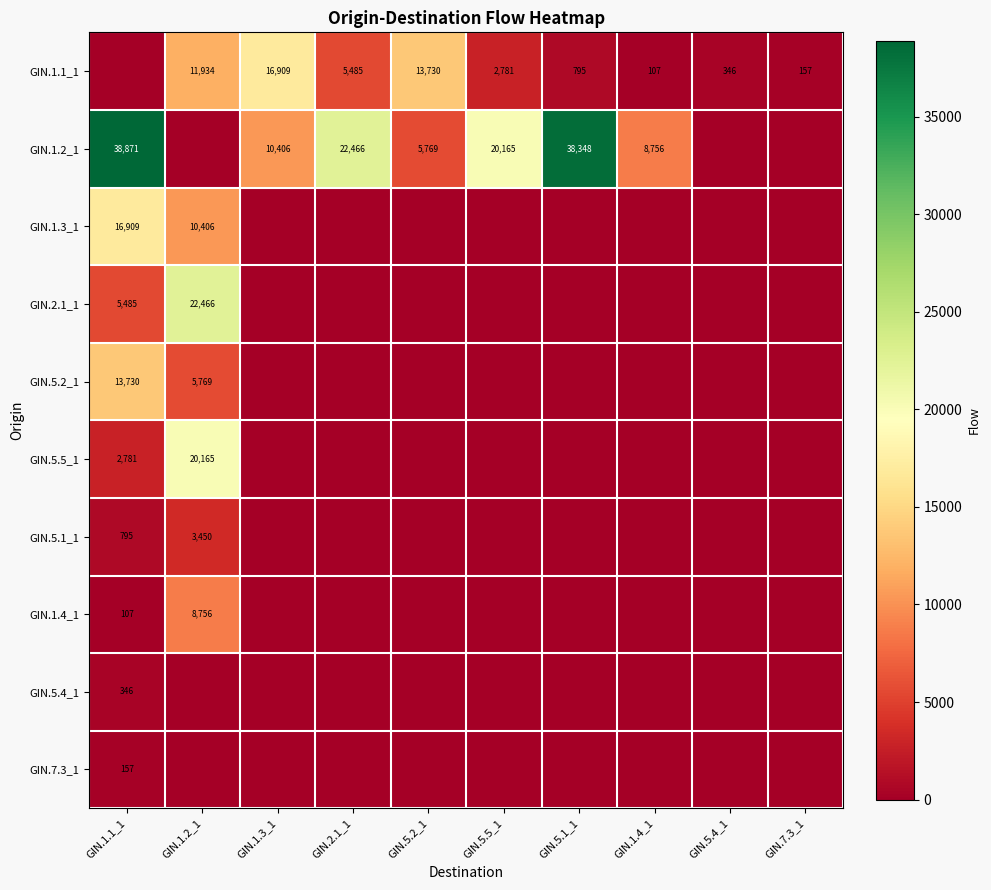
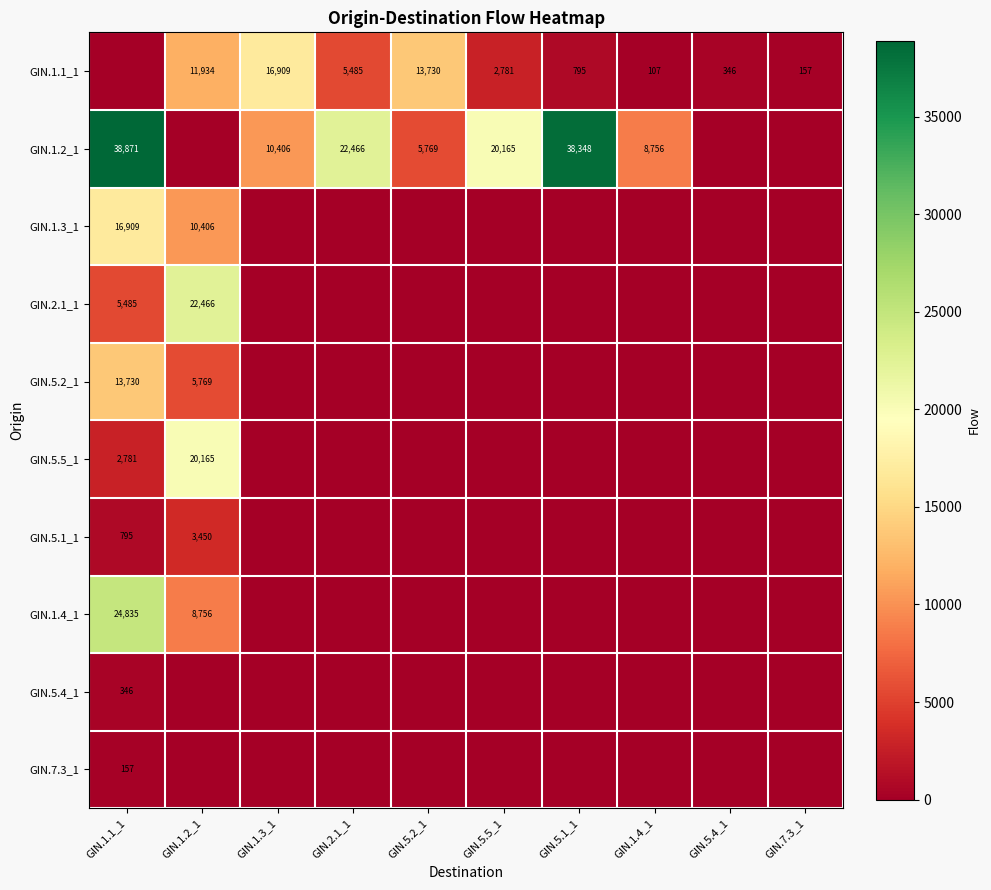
GIN.1.4_1, GIN.1.1_1: 107 -> 24,835
